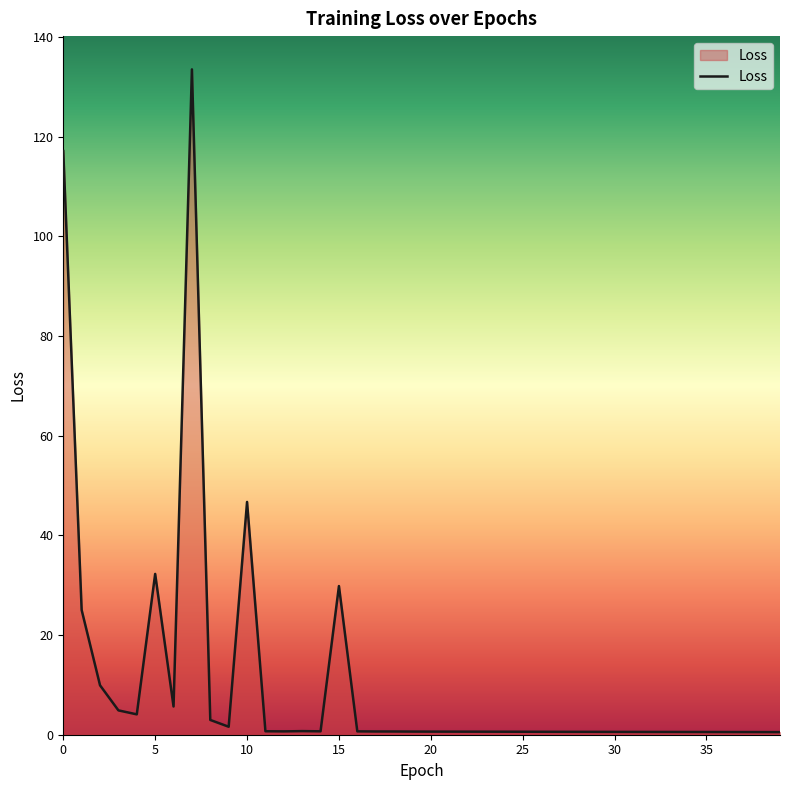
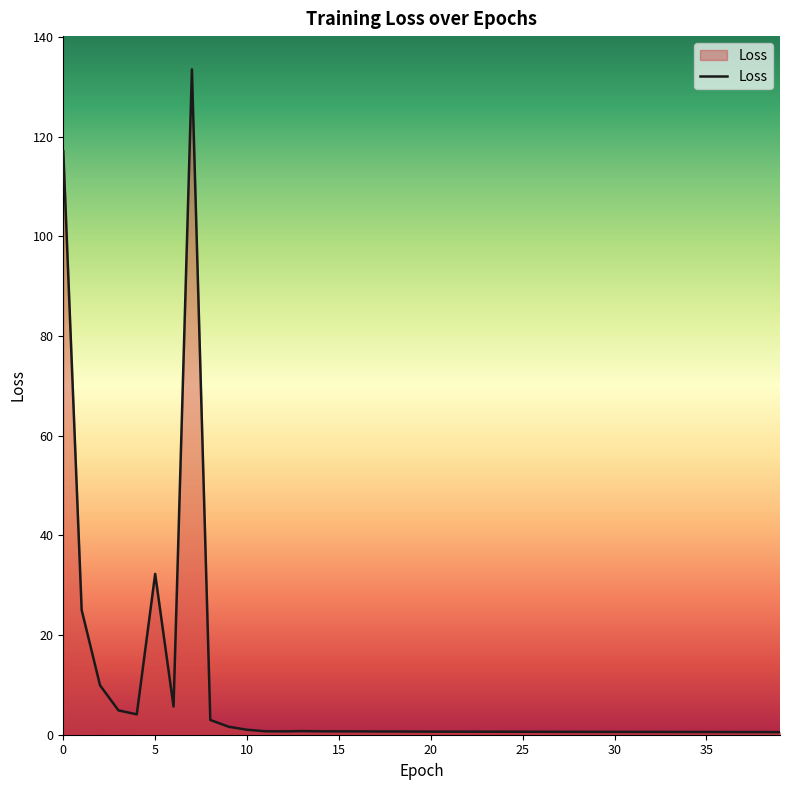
10: 47 -> 1
15: 30 -> 1
